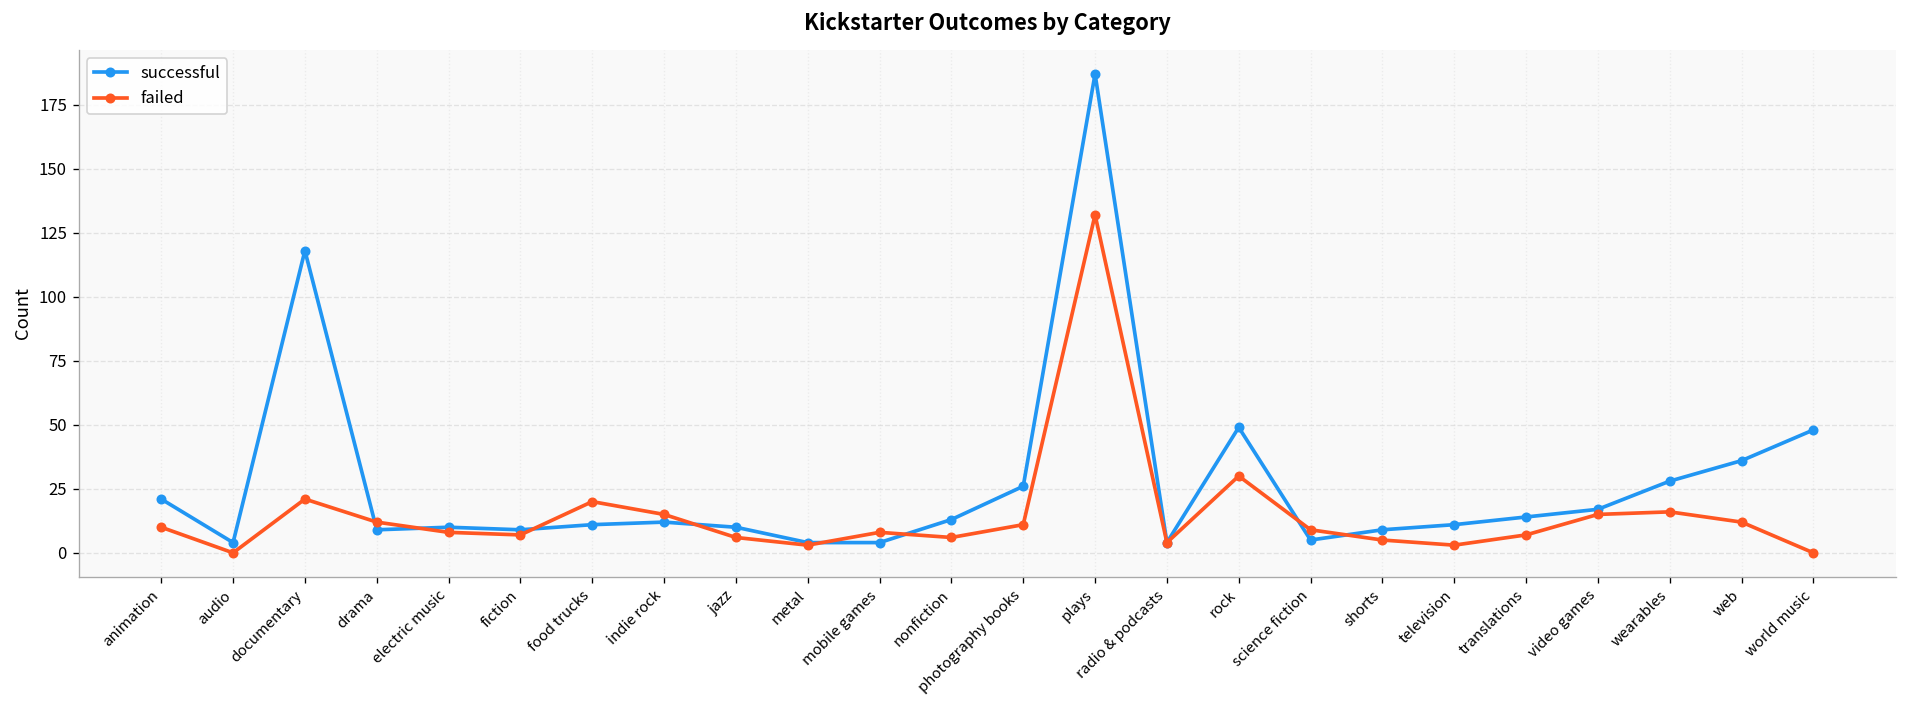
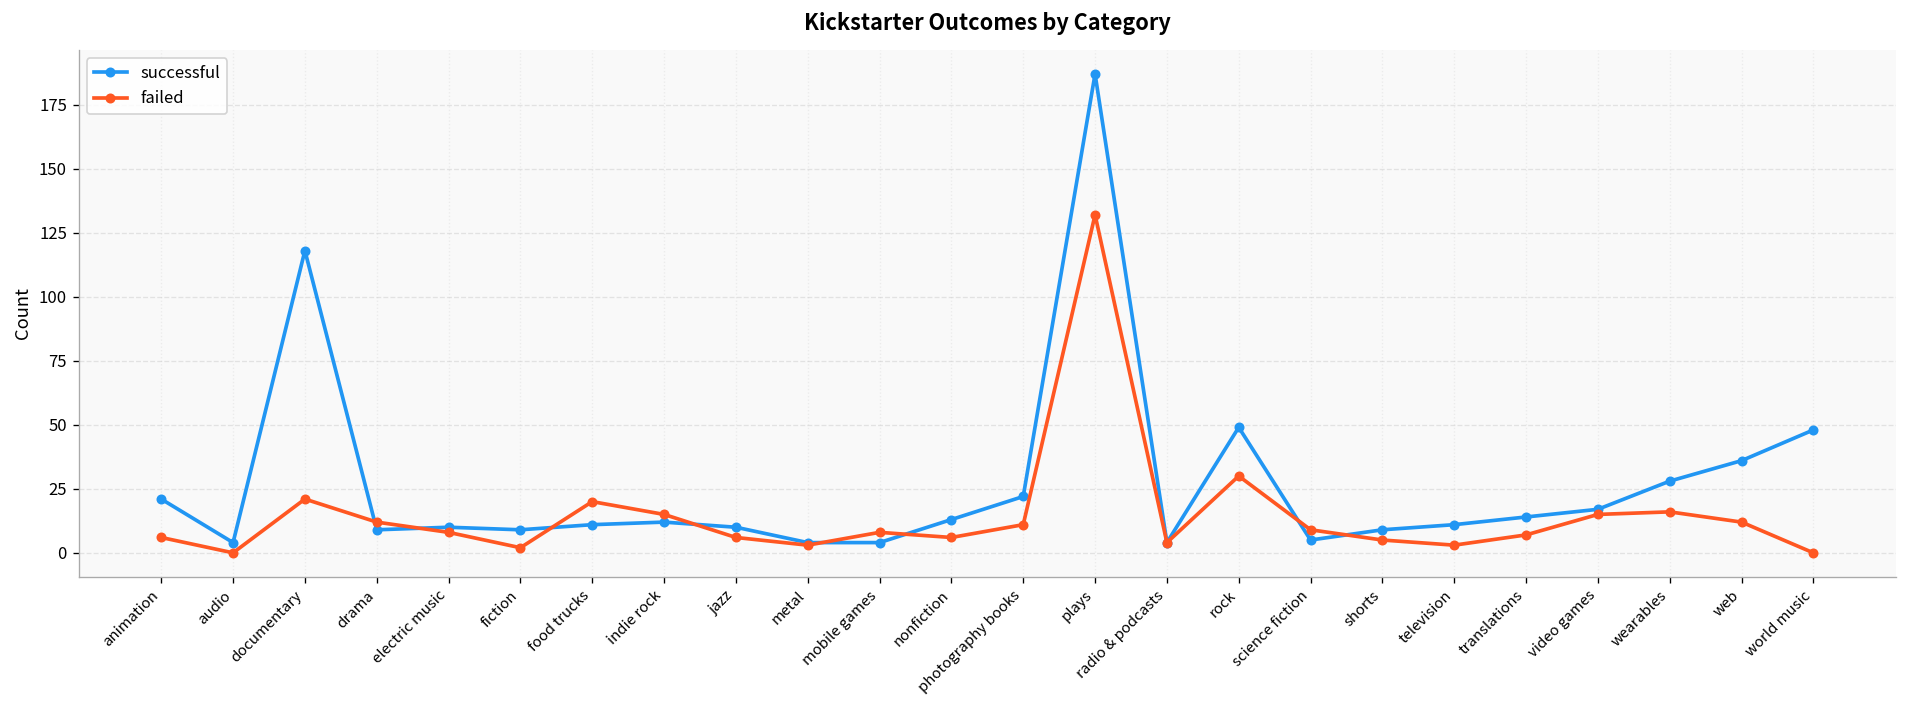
failed, animation: 10 -> 6
failed, fiction: 7 -> 2
successful, photography books: 26 -> 22
